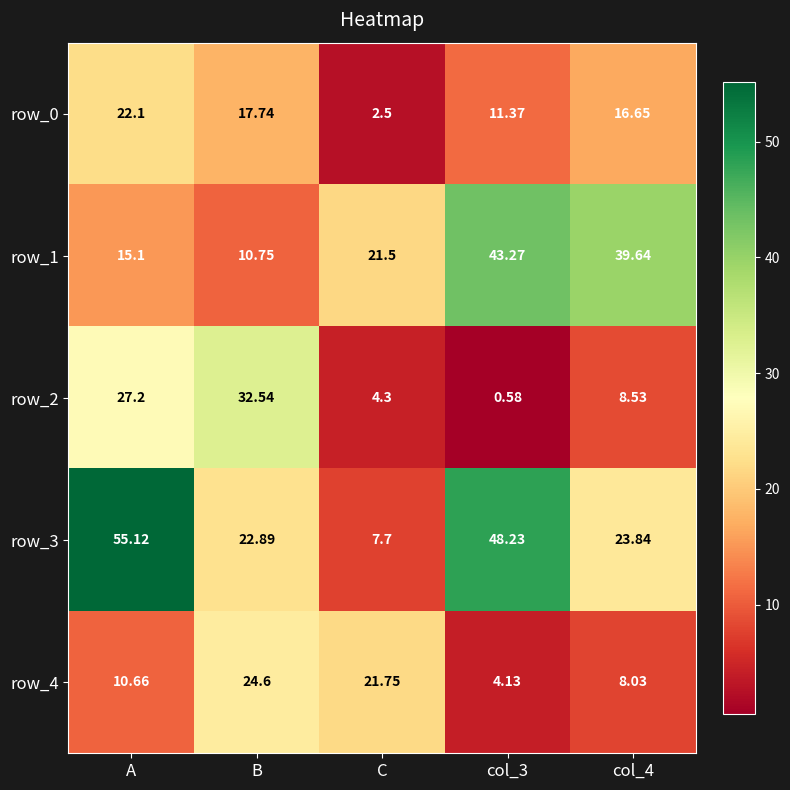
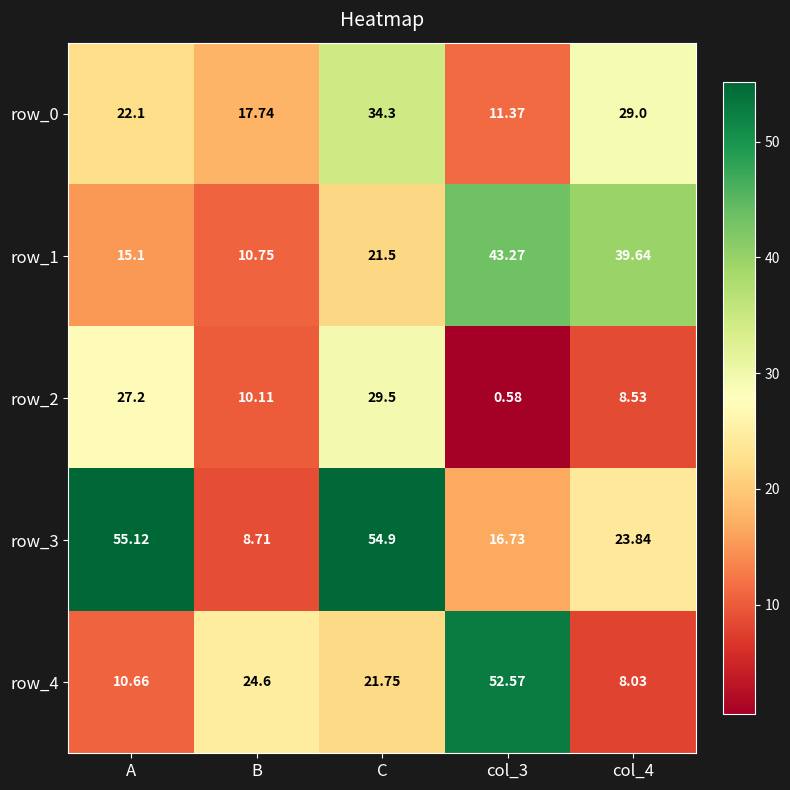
row_0, C: 2.5 -> 34.3
row_0, col_4: 16.65 -> 29.0
row_2, B: 32.54 -> 10.11
row_2, C: 4.3 -> 29.5
row_3, B: 22.89 -> 8.71
row_3, C: 7.7 -> 54.9
row_3, col_3: 48.23 -> 16.73
row_4, col_3: 4.13 -> 52.57
